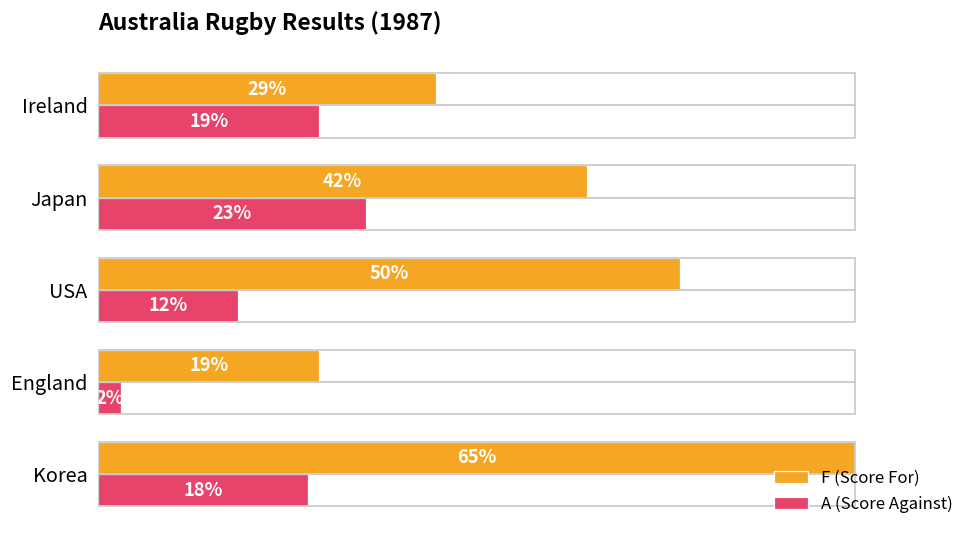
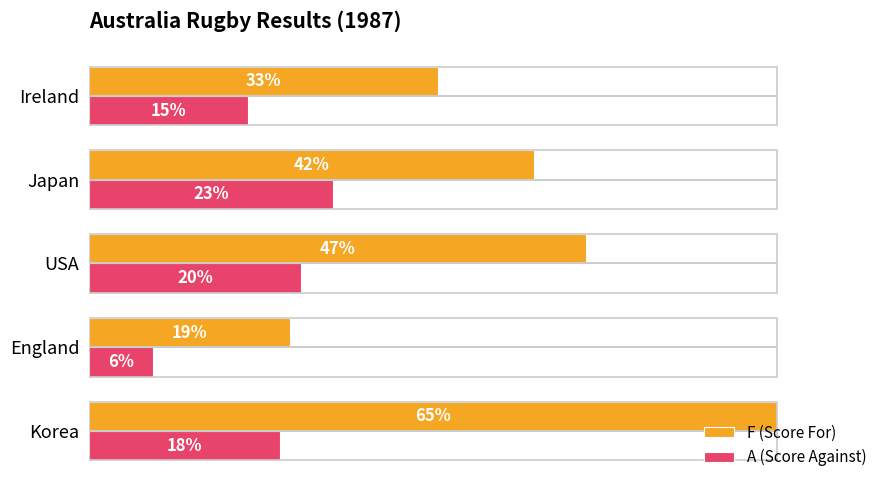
F (Score For), Ireland: 29% -> 33%
A (Score Against), Ireland: 19% -> 15%
F (Score For), USA: 50% -> 47%
A (Score Against), USA: 12% -> 20%
A (Score Against), England: 2% -> 6%
